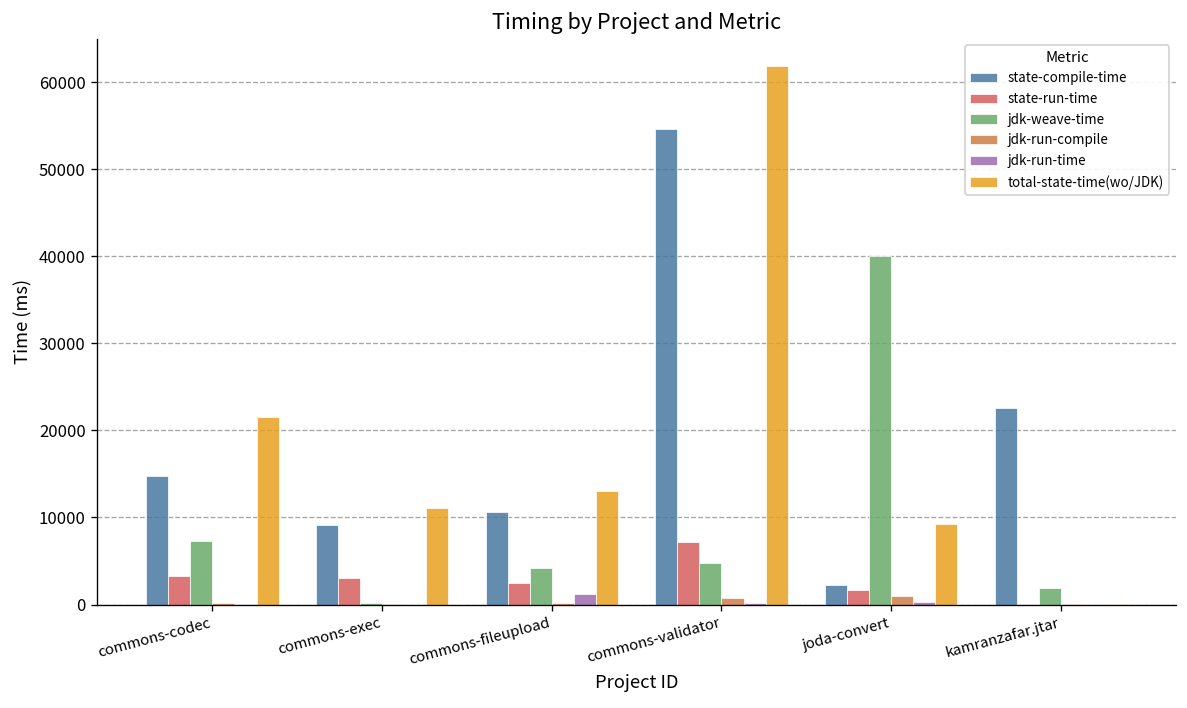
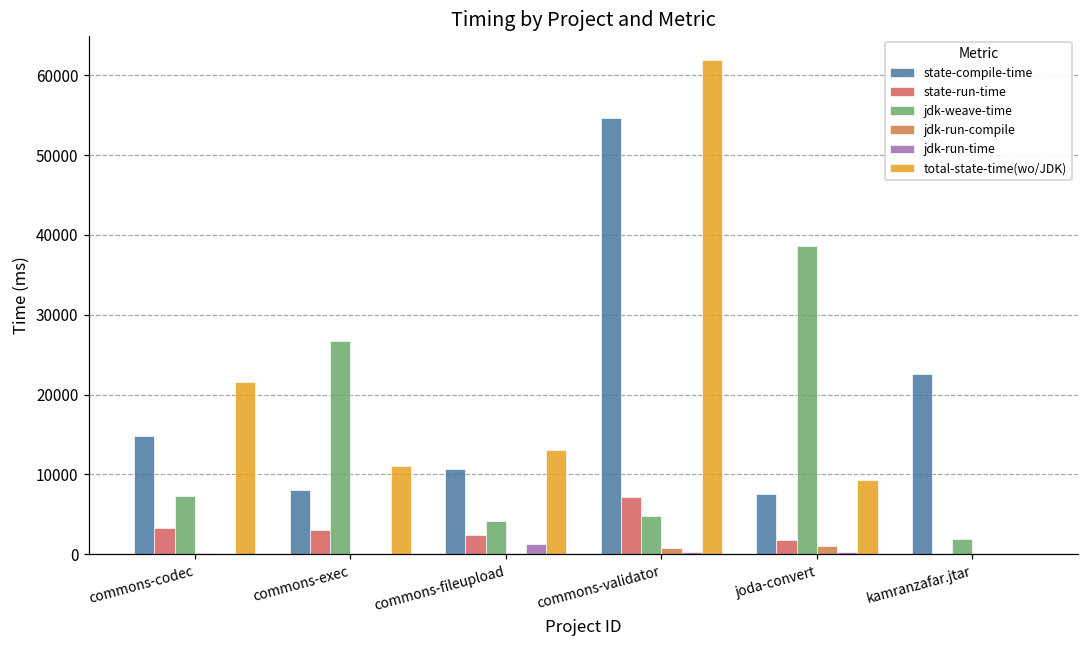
state-compile-time, commons-exec: 9000 -> 8000
jdk-weave-time, commons-exec: 0 -> 27000
state-compile-time, joda-convert: 2000 -> 8000
jdk-weave-time, joda-convert: 40000 -> 39000
